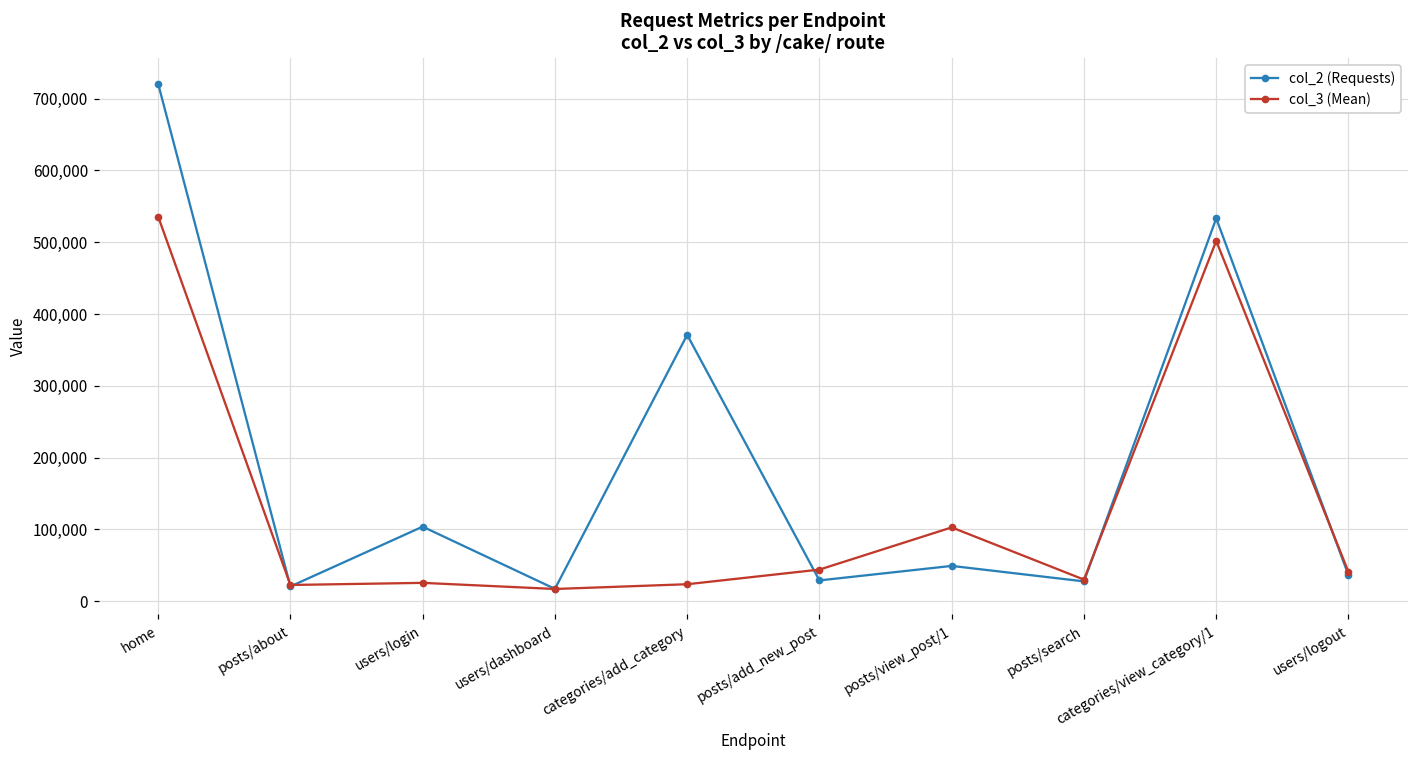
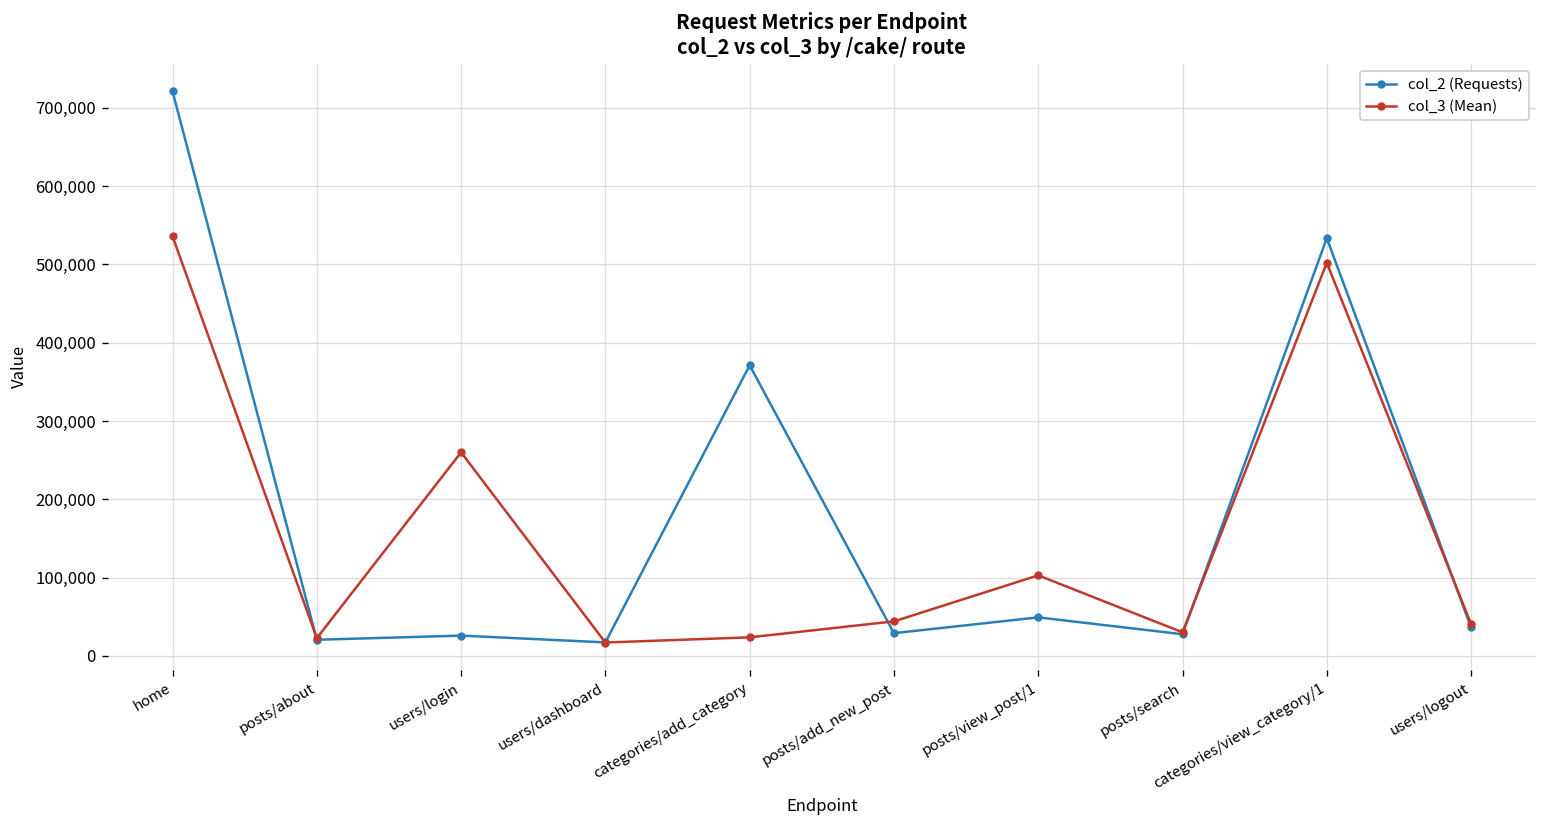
col_2 (Requests), users/login: 100,000 -> 30,000
col_3 (Mean), users/login: 30,000 -> 260,000
